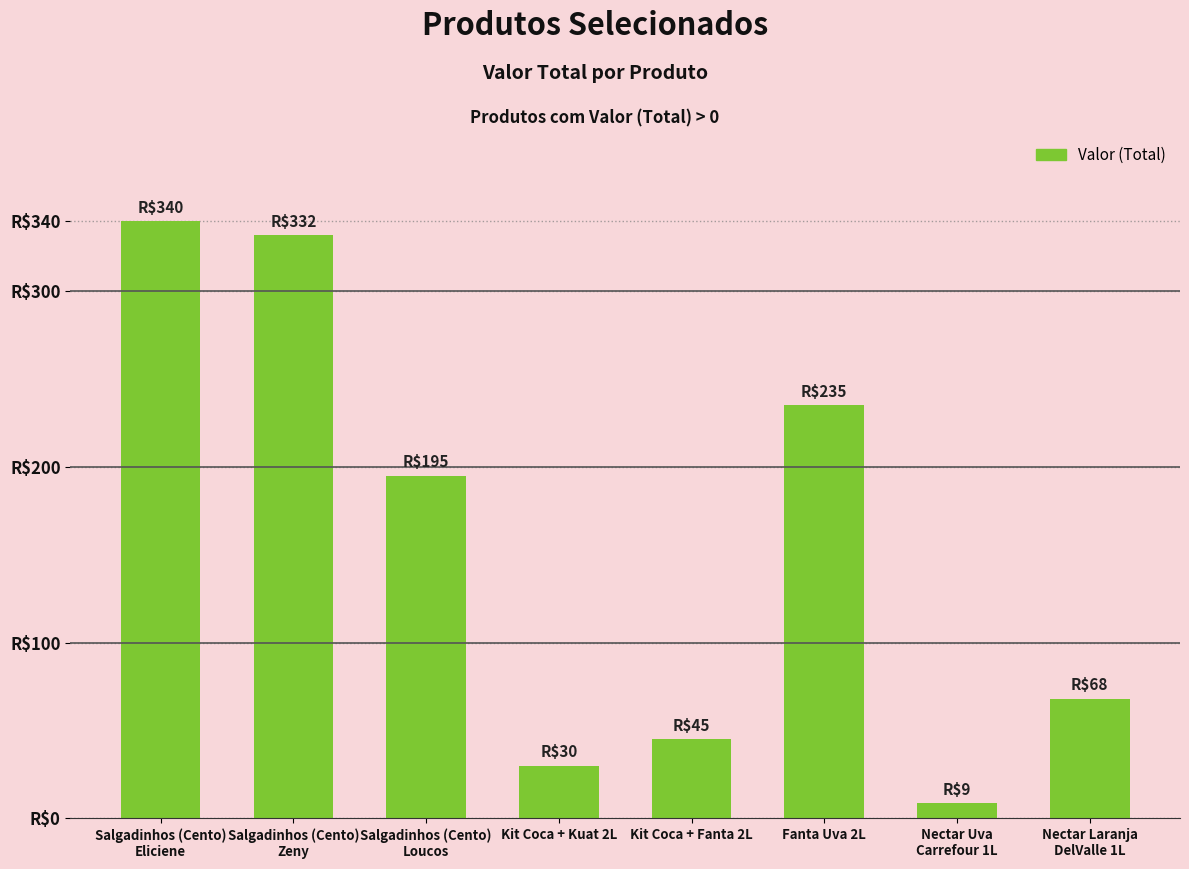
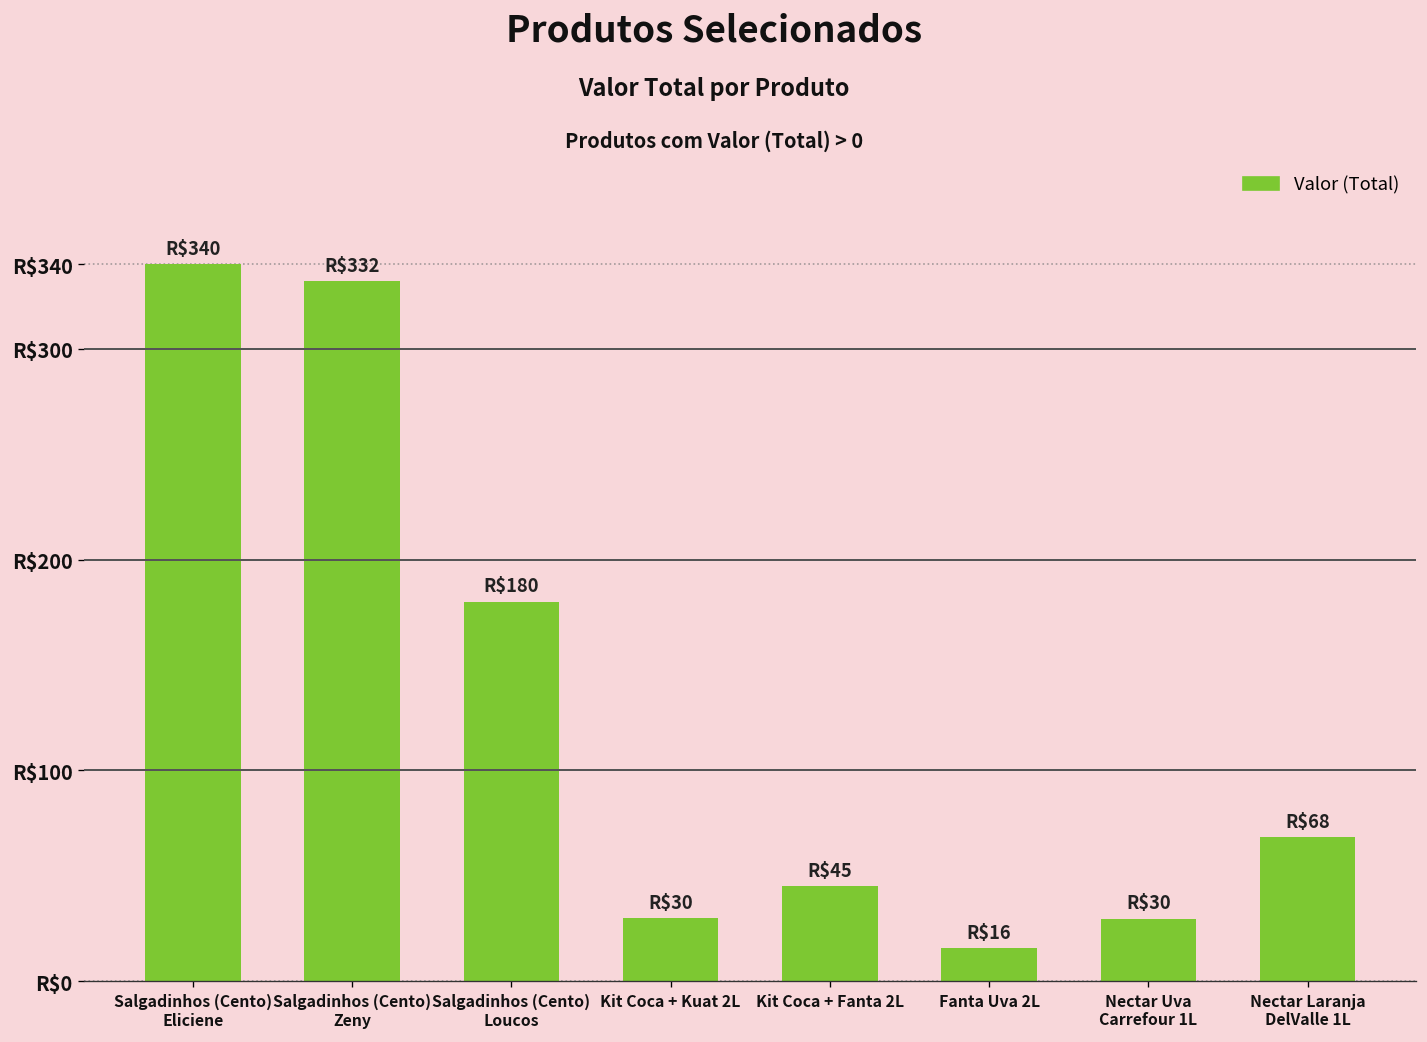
Salgadinhos (Cento) Loucos: $195 -> $180
Fanta Uva 2L: $235 -> $16
Nectar Uva Carrefour 1L: $9 -> $30
